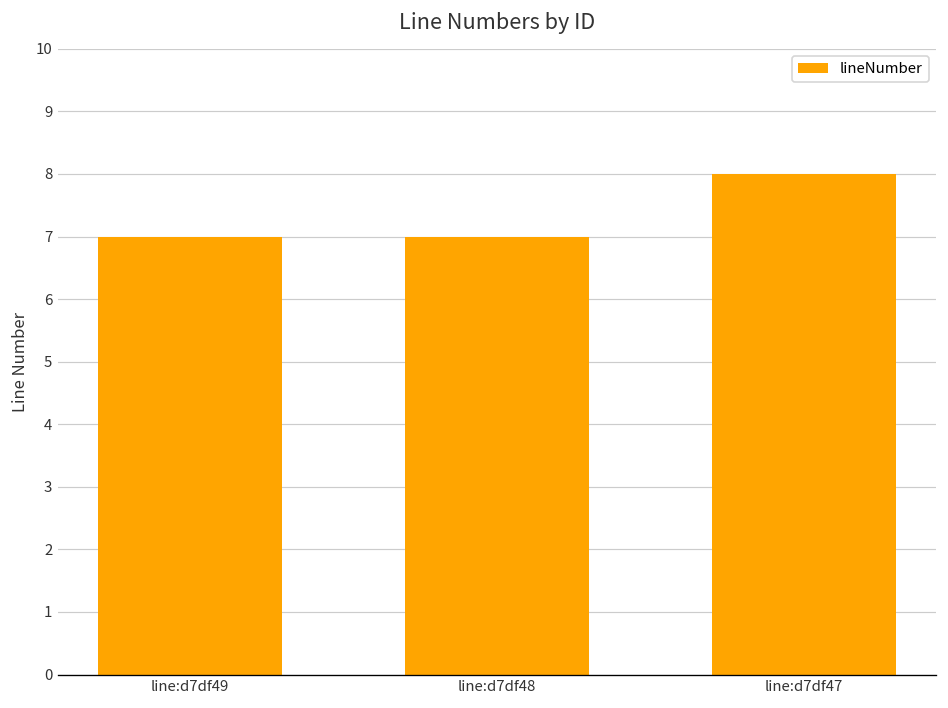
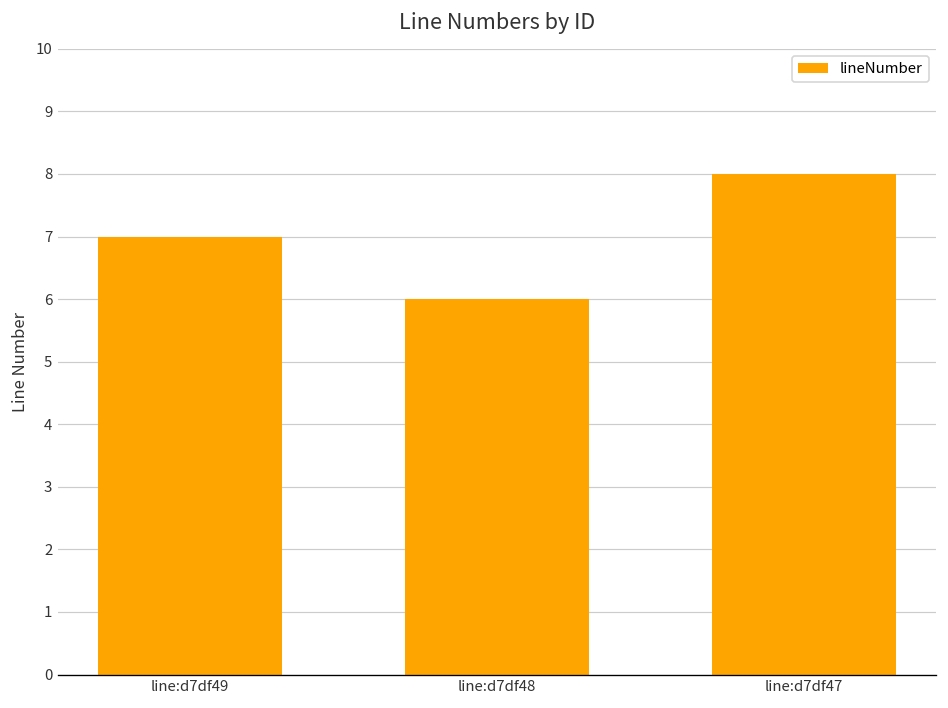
line:d7df48: 7 -> 6
